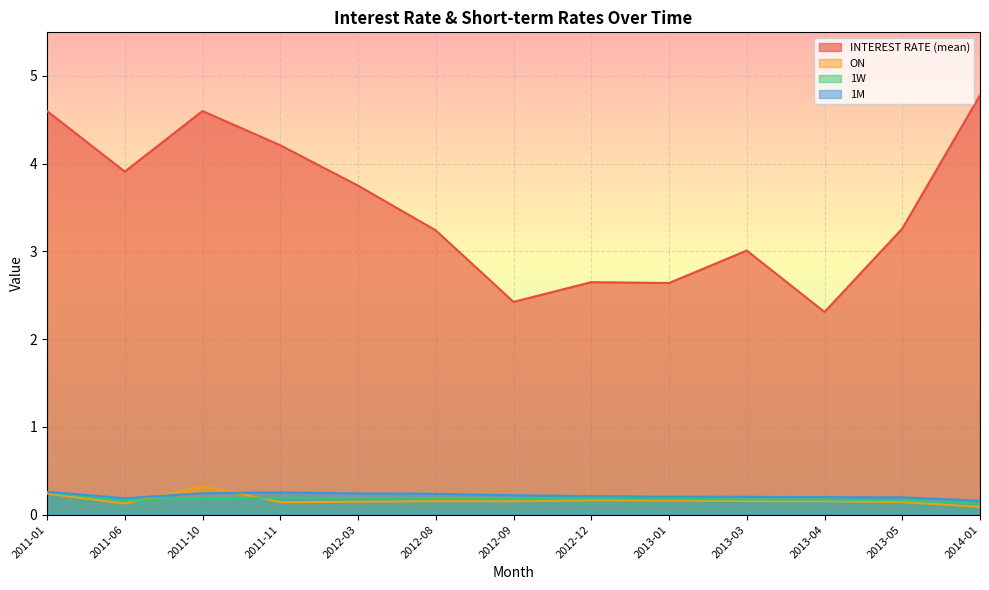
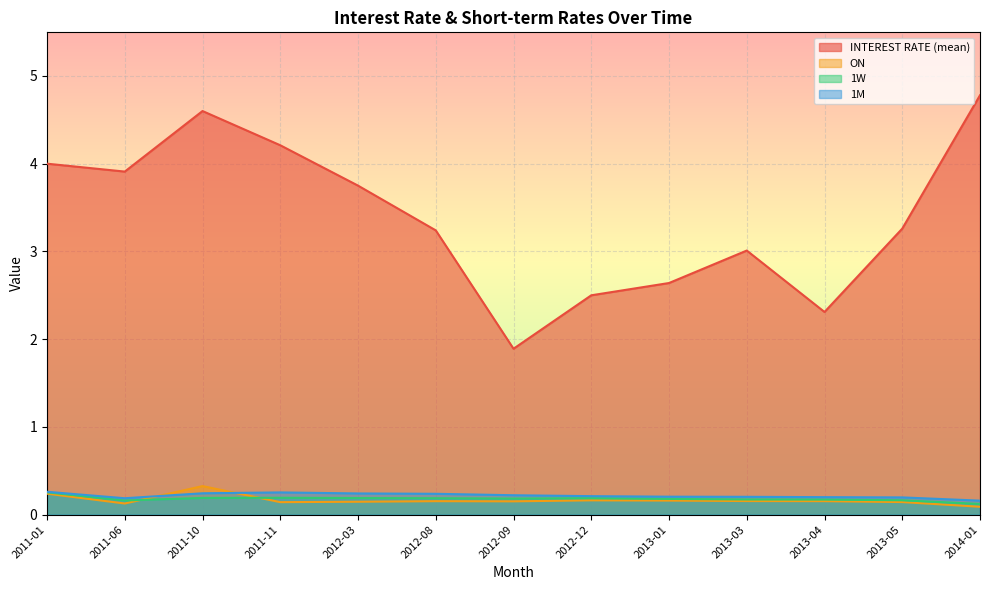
INTEREST RATE (mean), 2011-01: 4.6 -> 4.0
INTEREST RATE (mean), 2012-09: 2.4 -> 1.9
INTEREST RATE (mean), 2012-12: 2.7 -> 2.5
